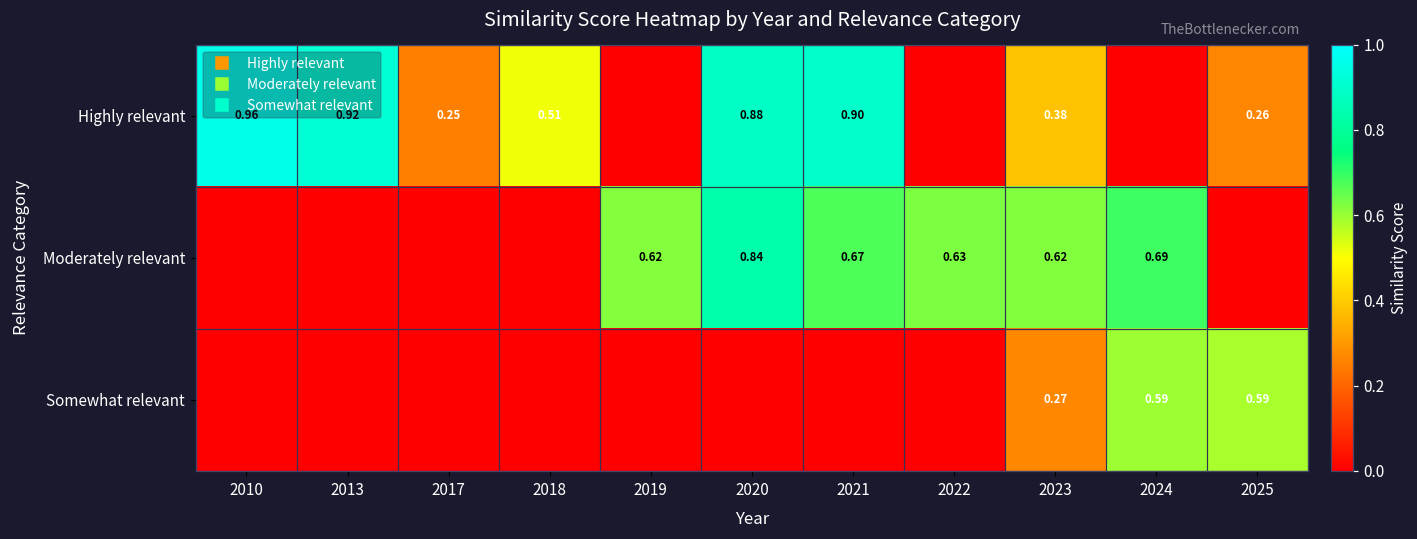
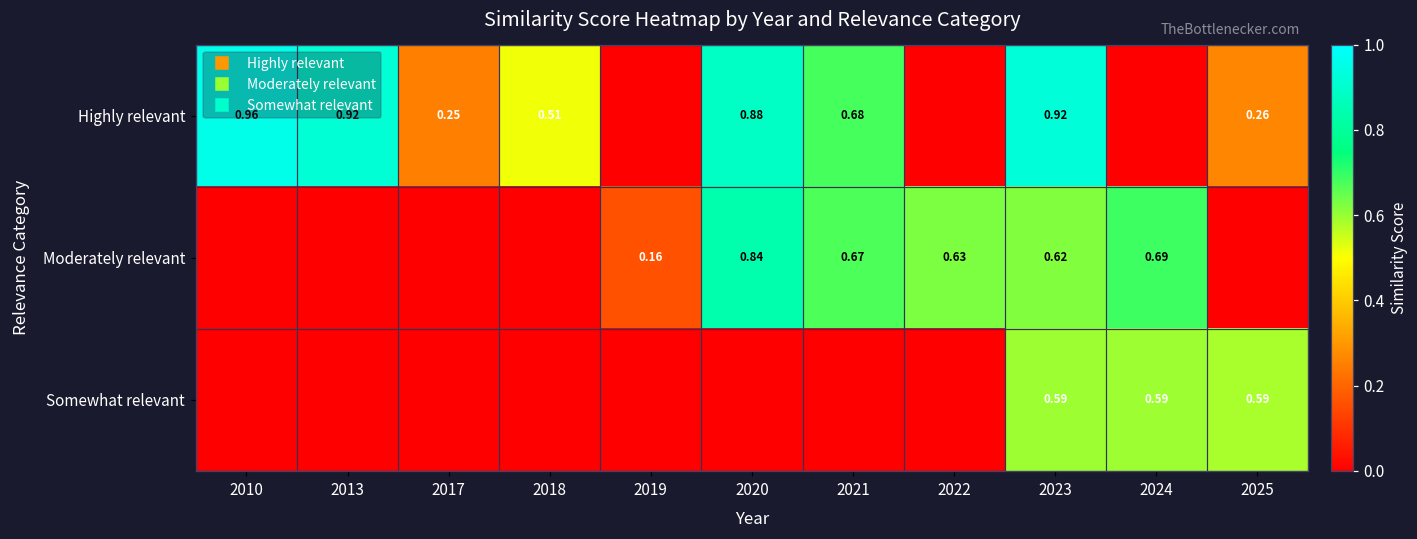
Highly relevant, 2021: 0.90 -> 0.68
Highly relevant, 2023: 0.38 -> 0.92
Moderately relevant, 2019: 0.62 -> 0.16
Somewhat relevant, 2023: 0.27 -> 0.59
